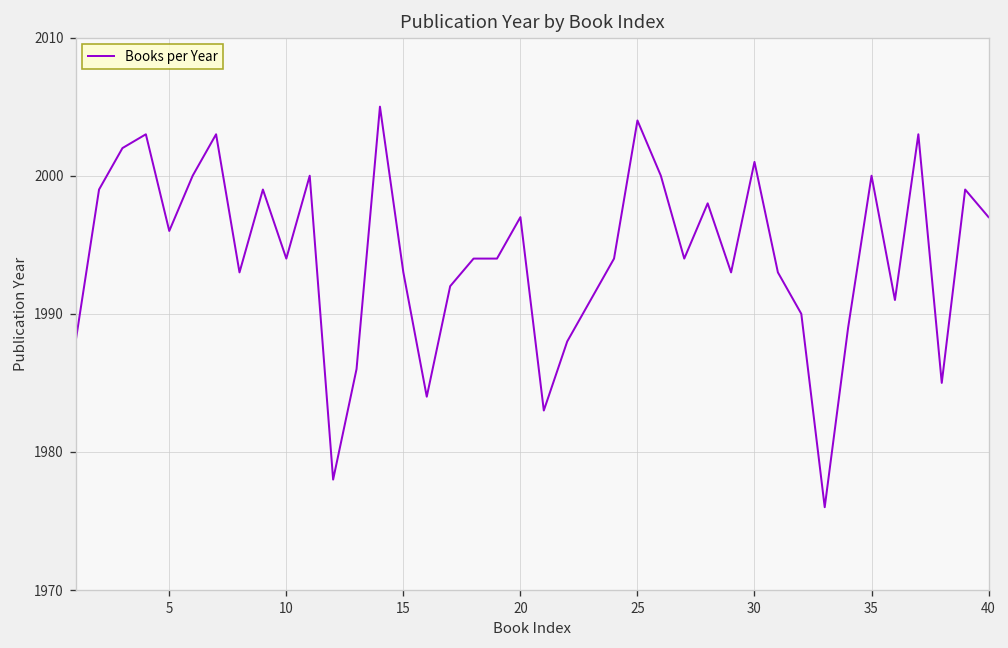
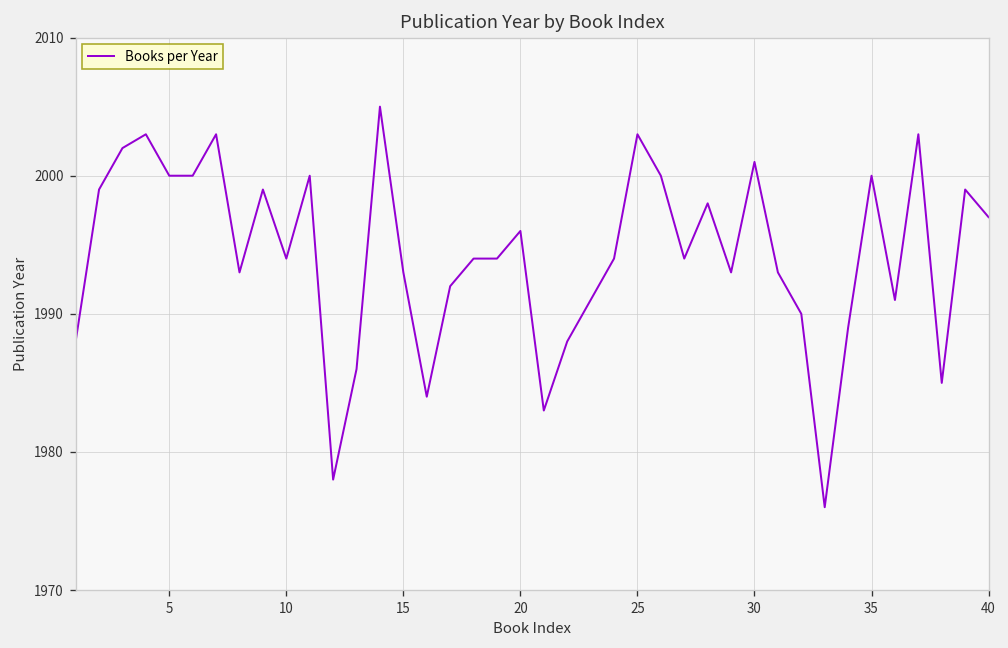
5: 1996 -> 2000
20: 1997 -> 1996
25: 2004 -> 2003
